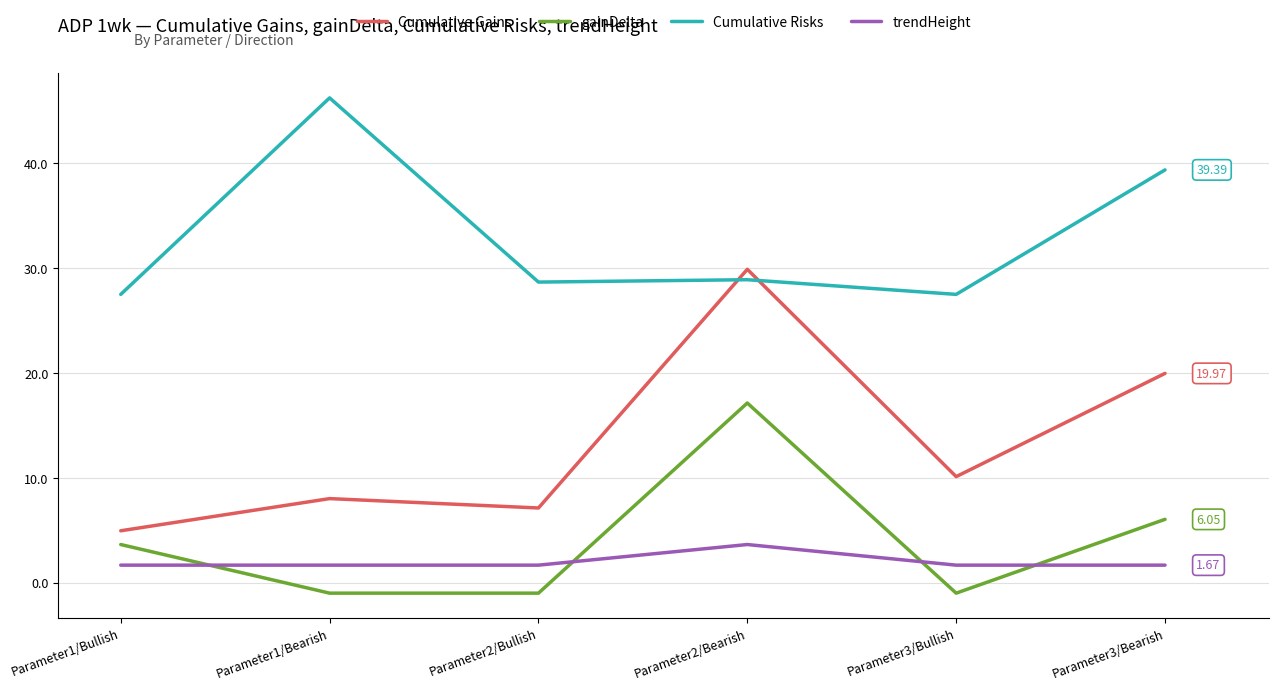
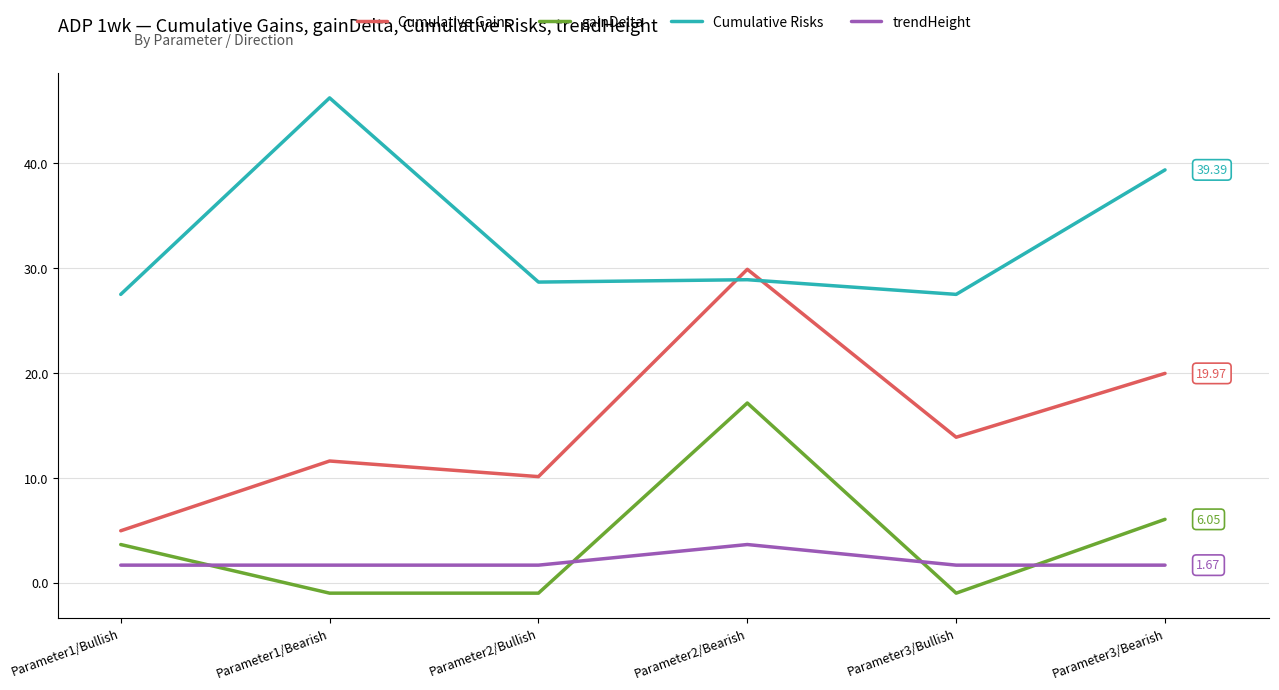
Cumulative Gains, Parameter1/Bearish: 8.0 -> 11.6
Cumulative Gains, Parameter2/Bullish: 7.1 -> 10.1
Cumulative Gains, Parameter3/Bullish: 10.1 -> 13.9
